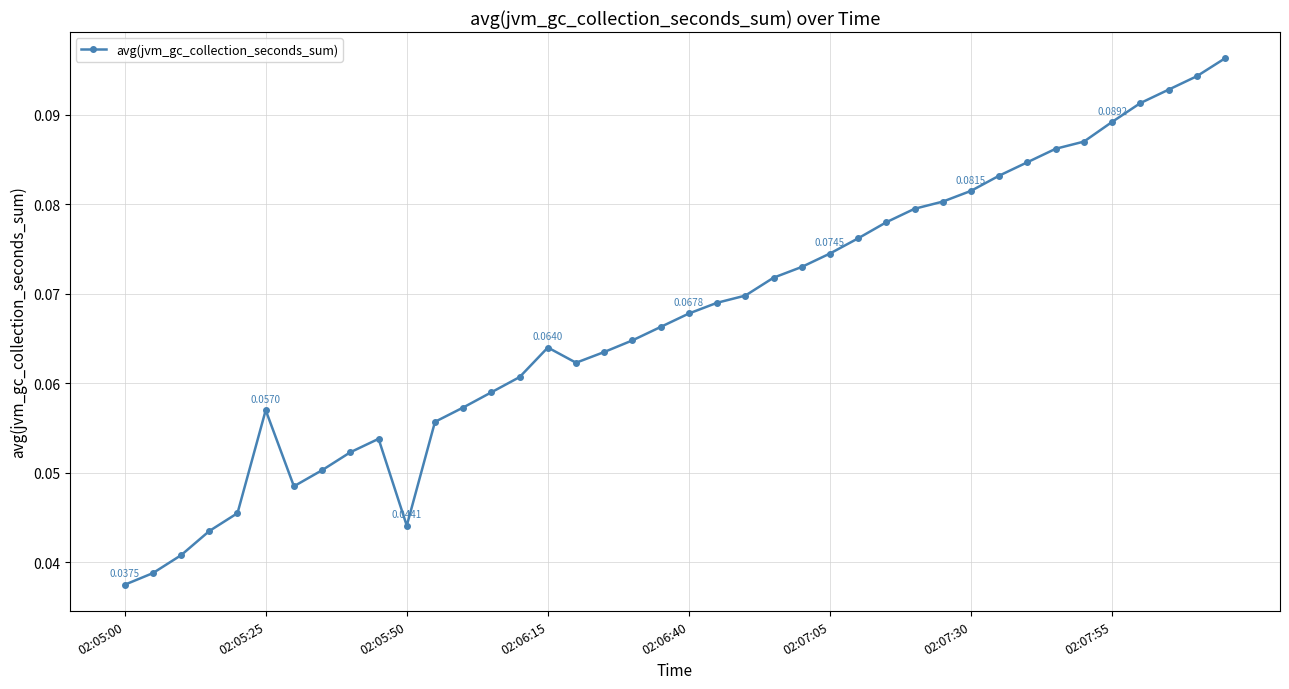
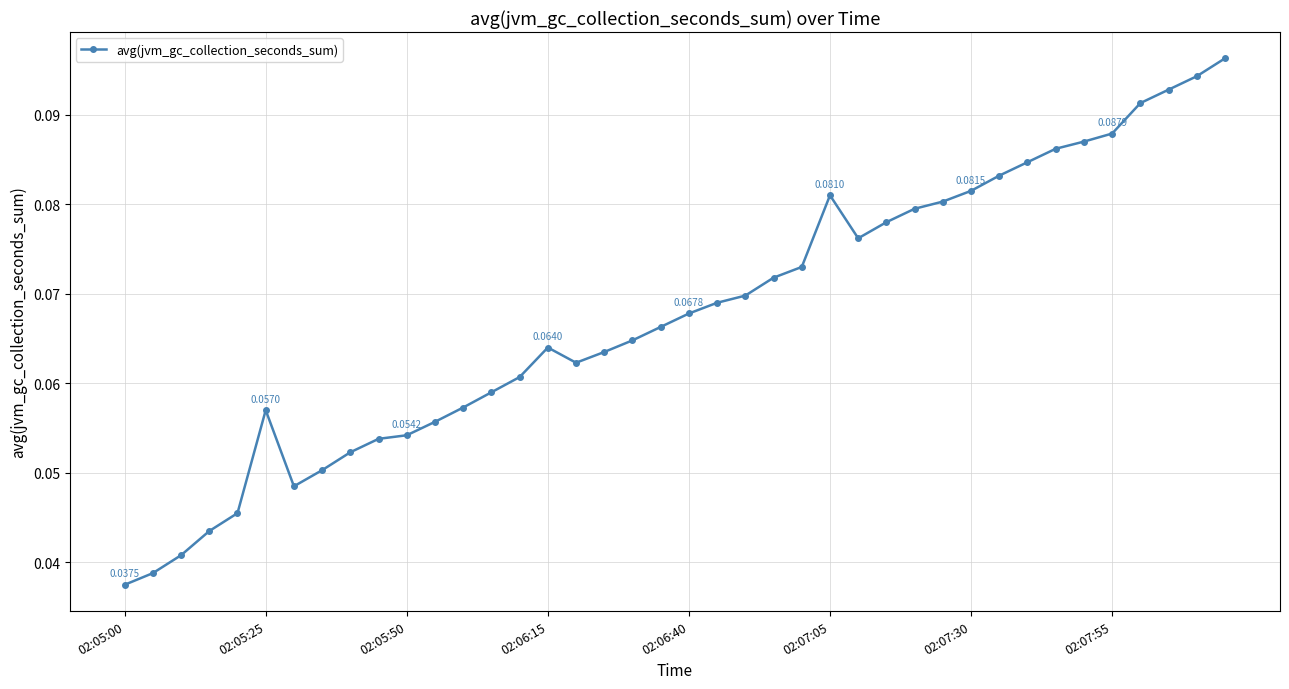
02:05:50: 0.0441 -> 0.0542
02:07:05: 0.0745 -> 0.0810
02:07:55: 0.0892 -> 0.0879
